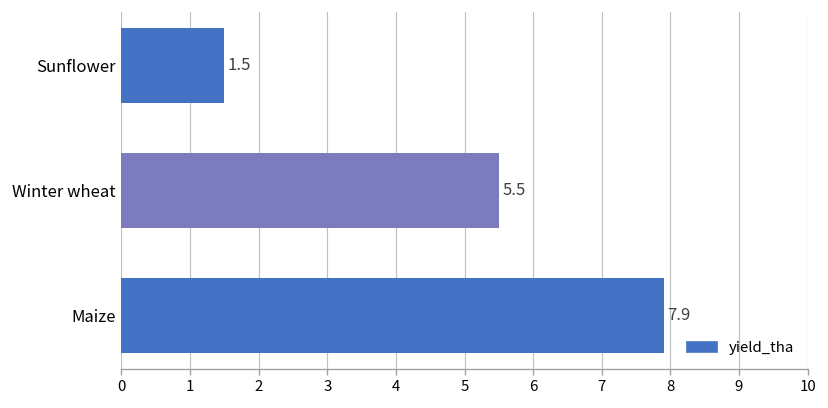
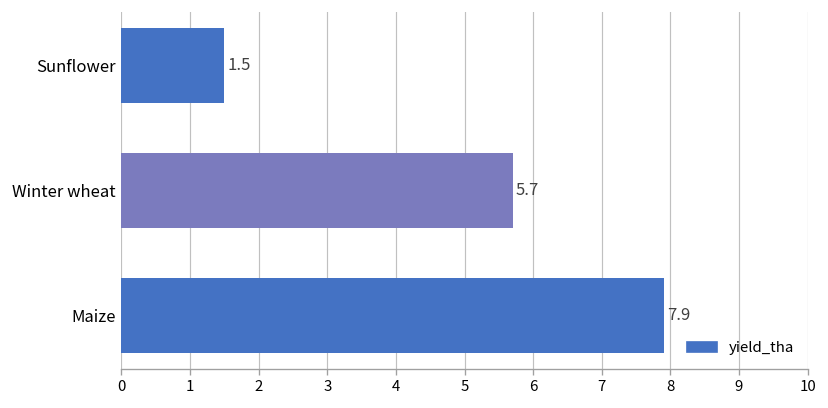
Winter wheat: 5.5 -> 5.7
